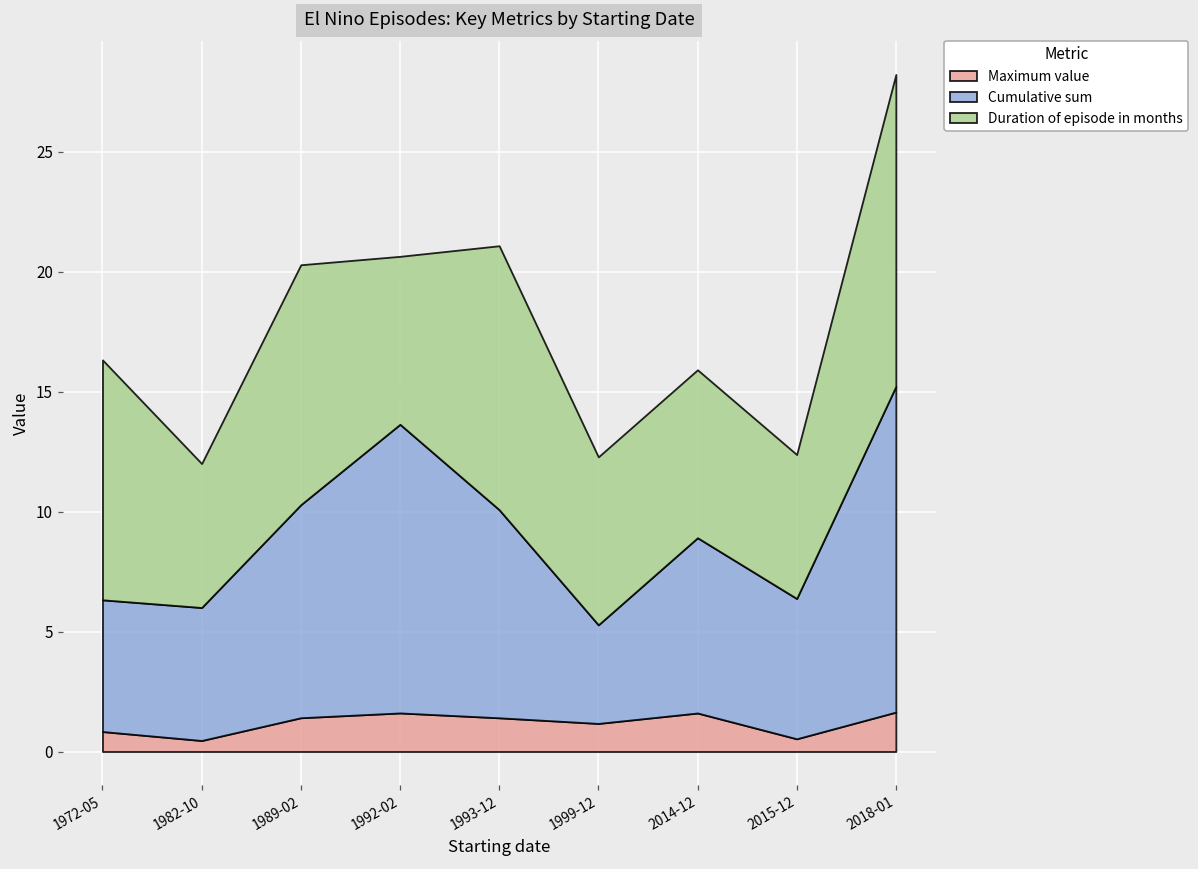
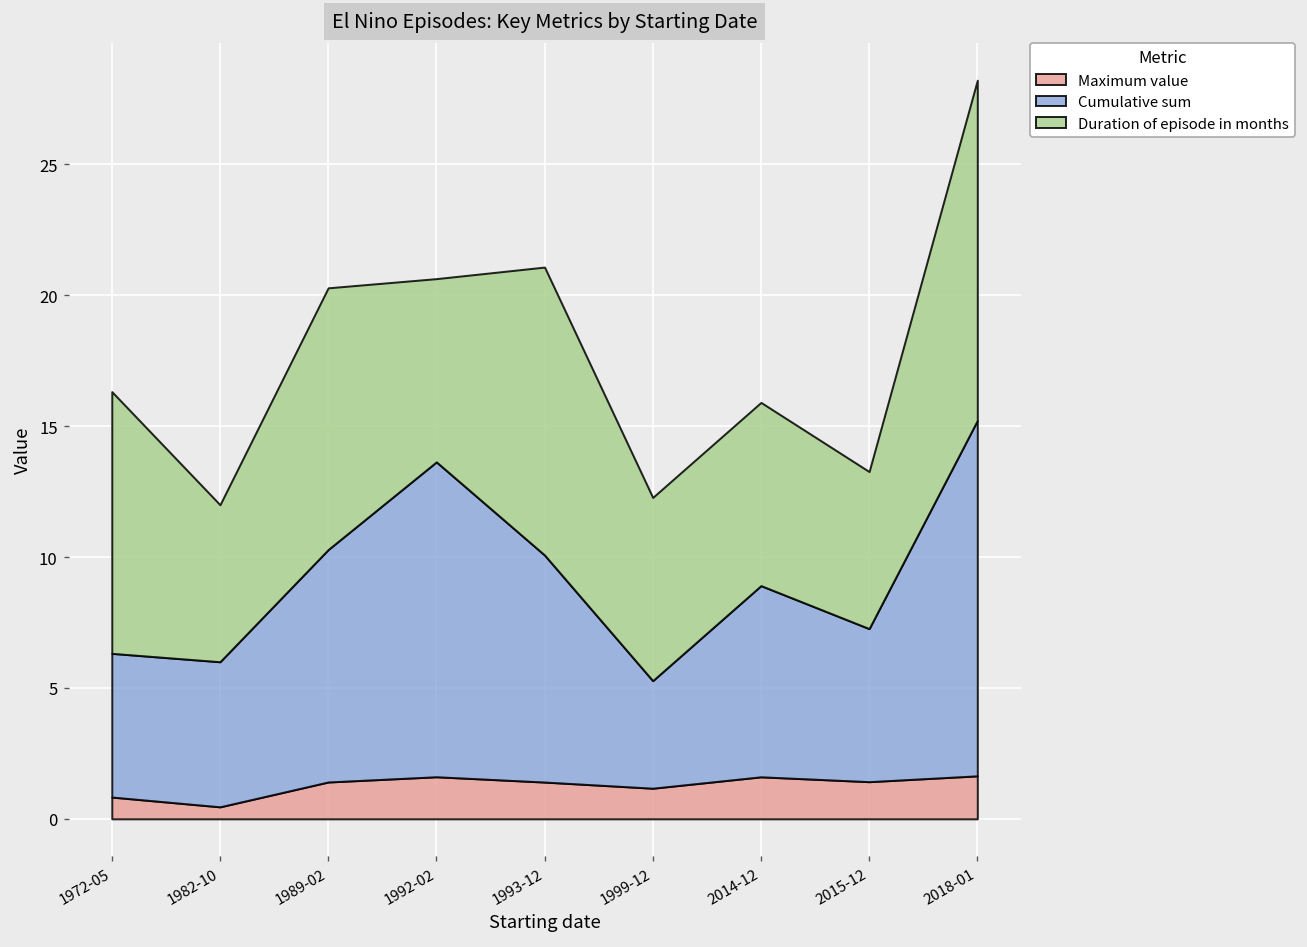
Maximum value, 2015-12: 0.5 -> 1.4
